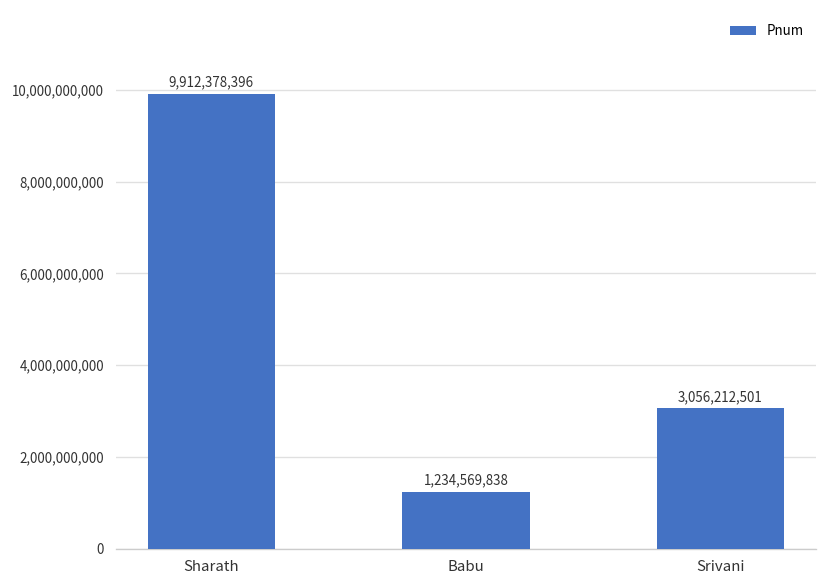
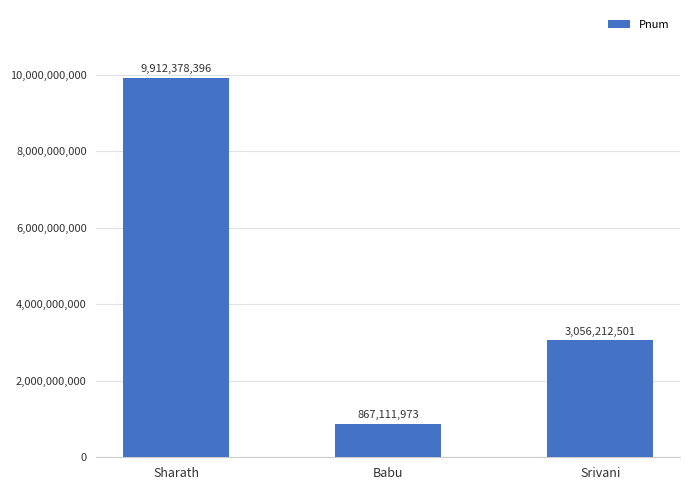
Babu: 1,234,569,838 -> 867,111,973
